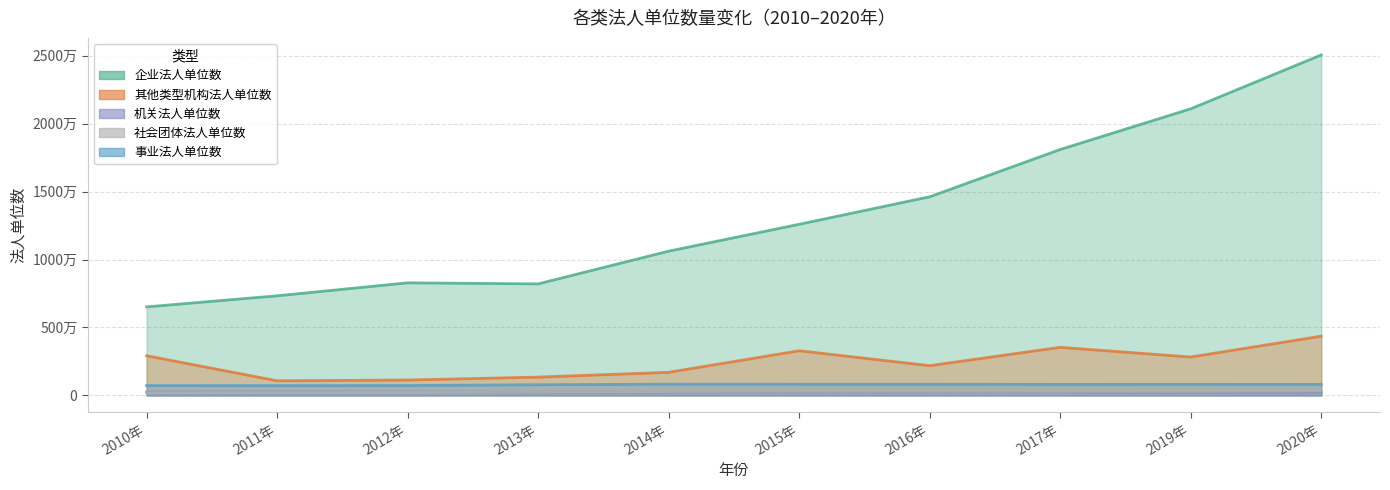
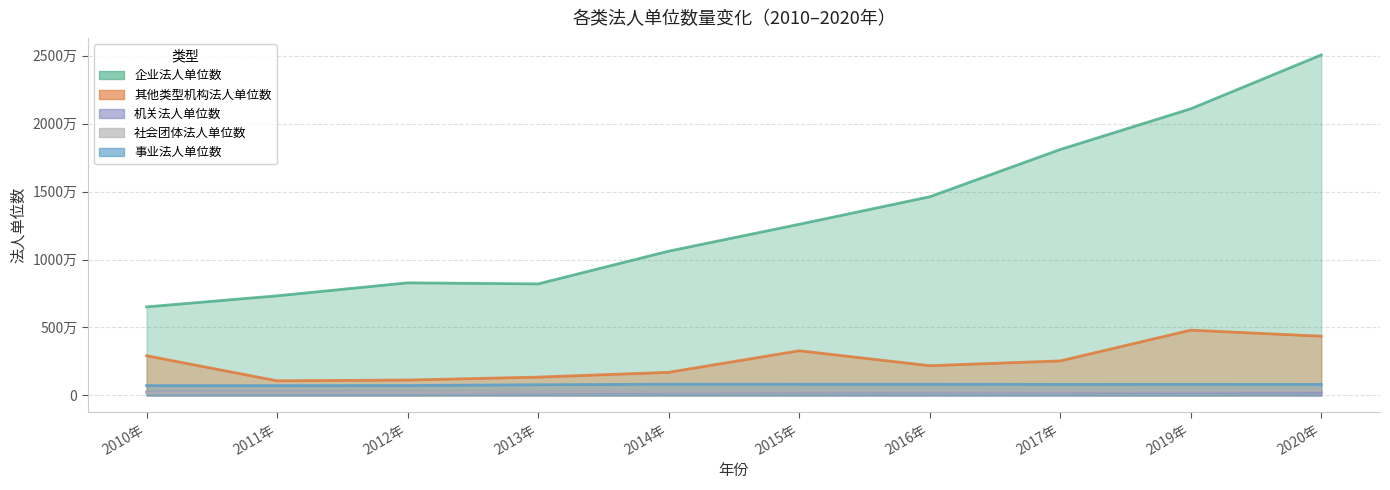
其他类型机构法人单位数, 2017年: 350万 -> 250万
其他类型机构法人单位数, 2019年: 280万 -> 480万
